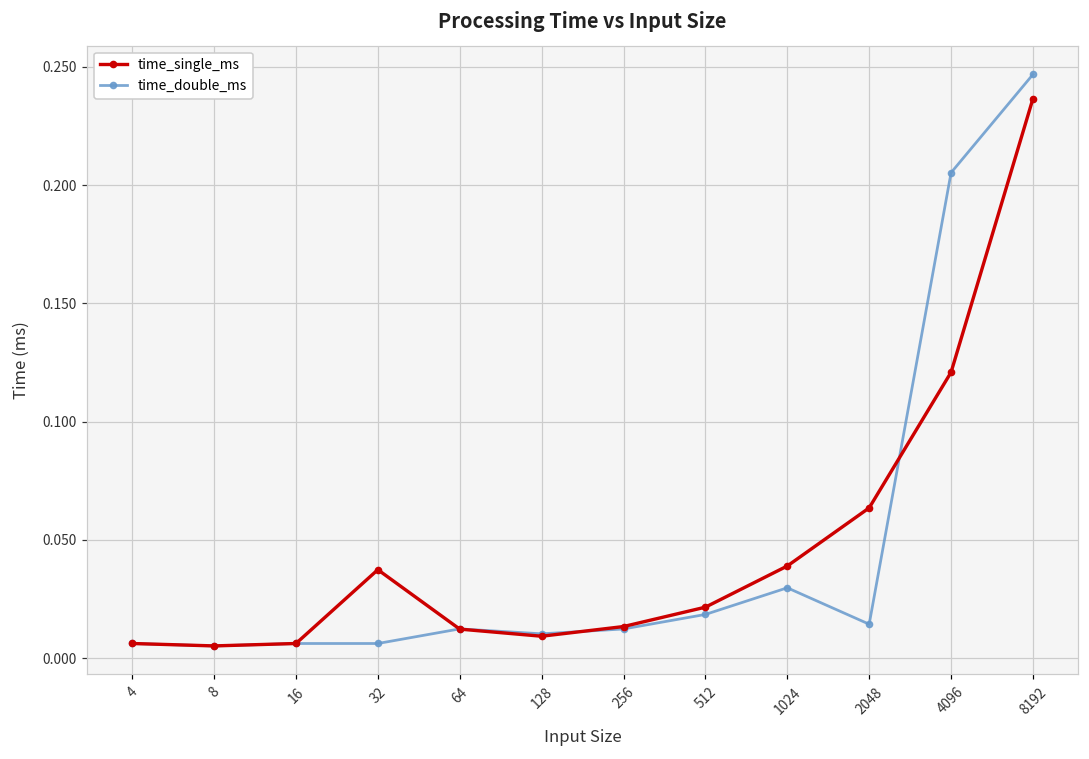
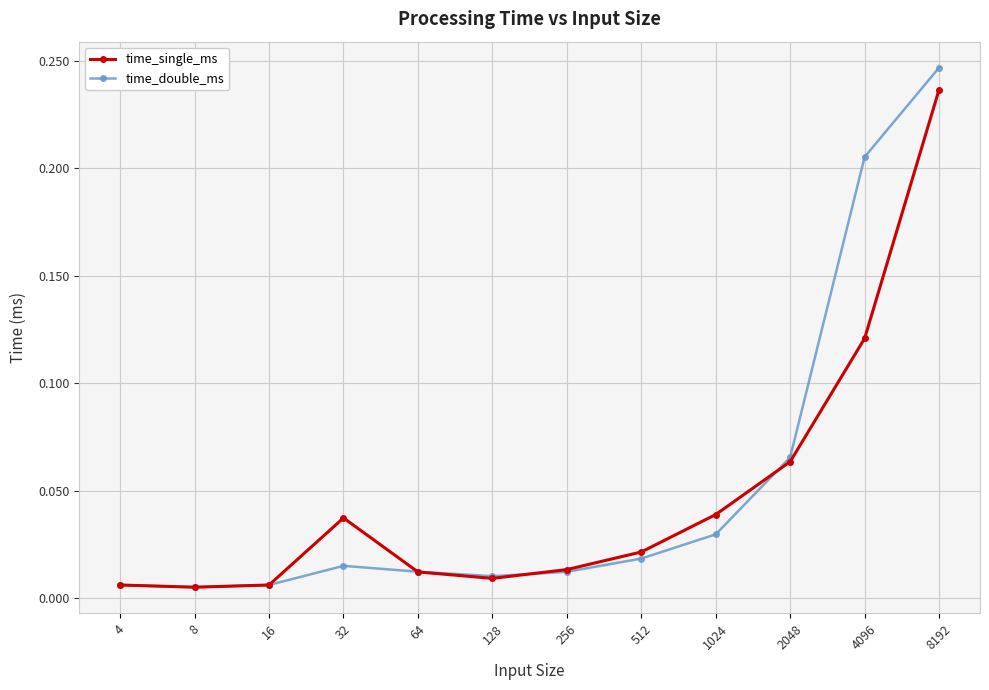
time_double_ms, 32: 0.006 -> 0.015
time_double_ms, 2048: 0.014 -> 0.066
